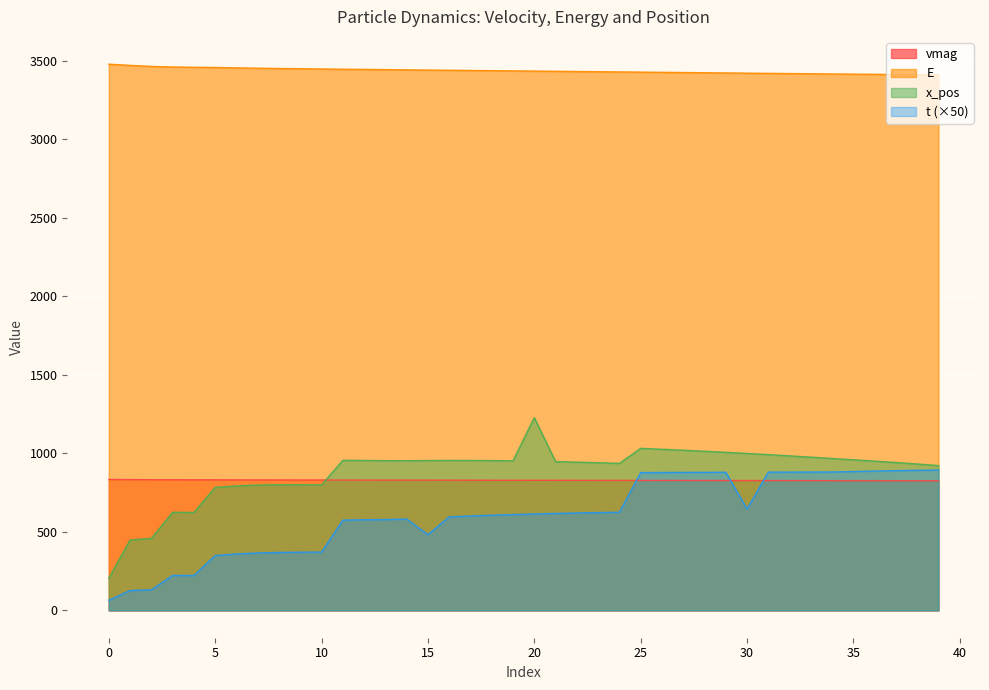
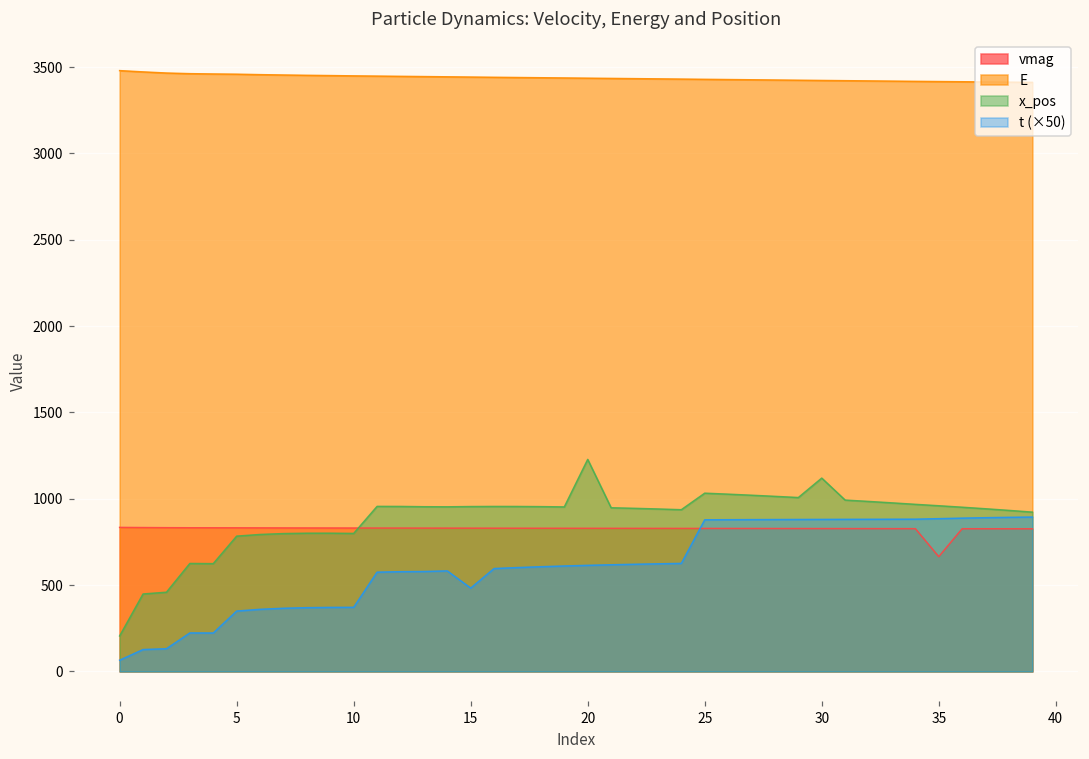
x_pos, 30: 1000 -> 1120
t (×50), 30: 650 -> 880
vmag, 35: 830 -> 660
